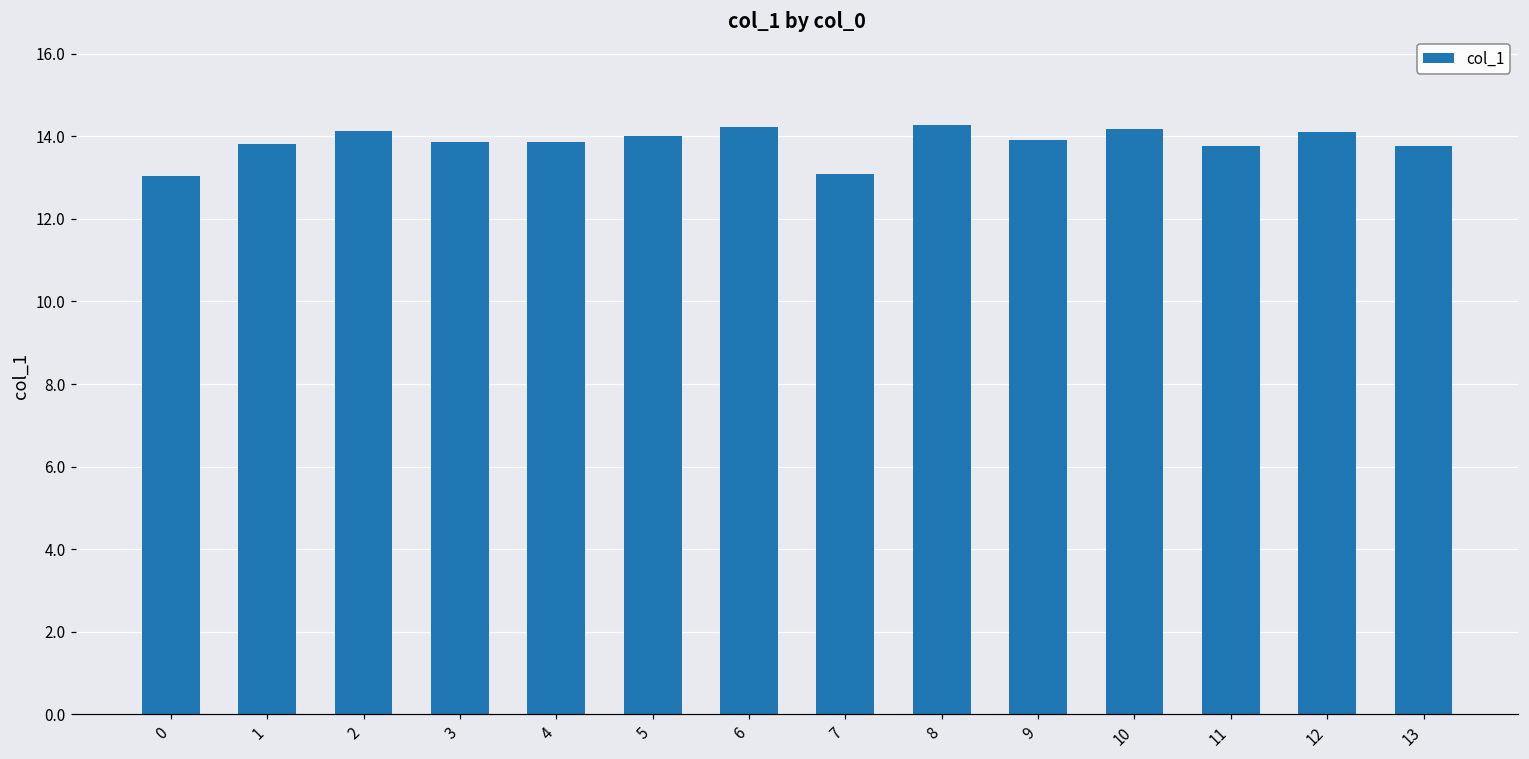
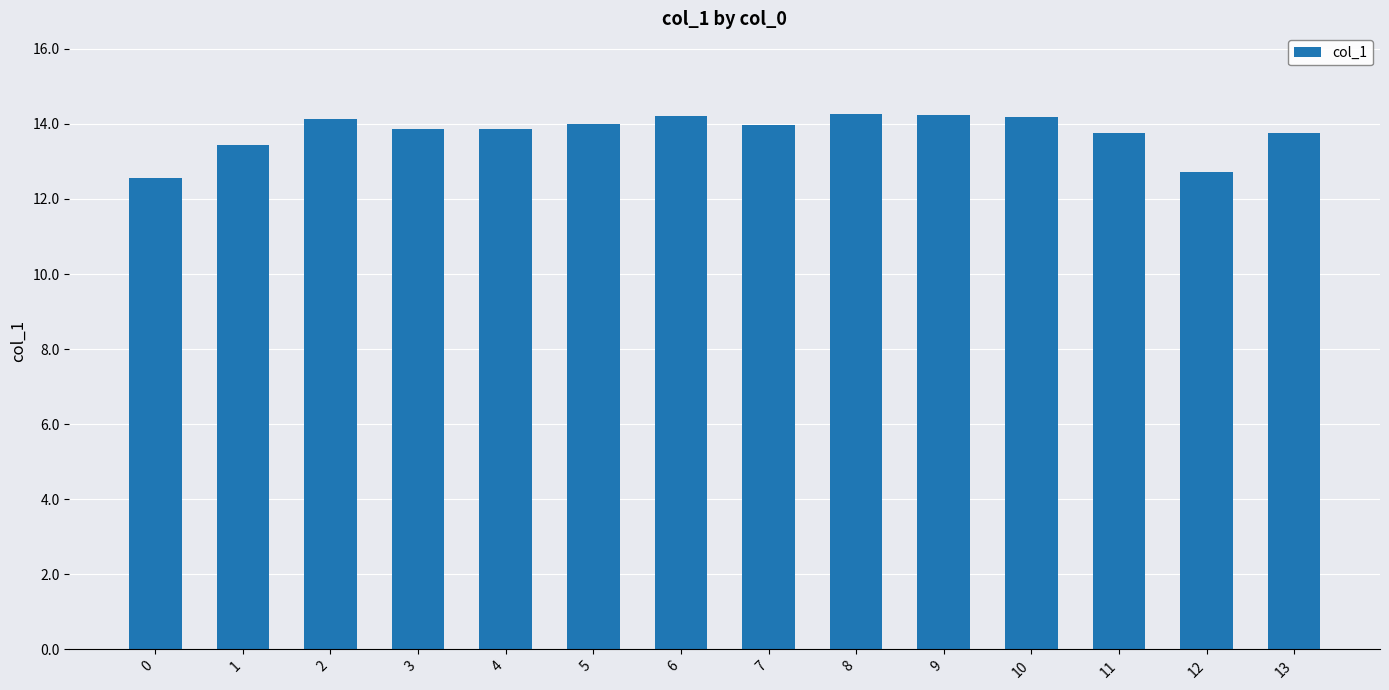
0: 13.0 -> 12.6
1: 13.8 -> 13.4
7: 13.1 -> 14.0
9: 13.9 -> 14.2
12: 14.1 -> 12.7
